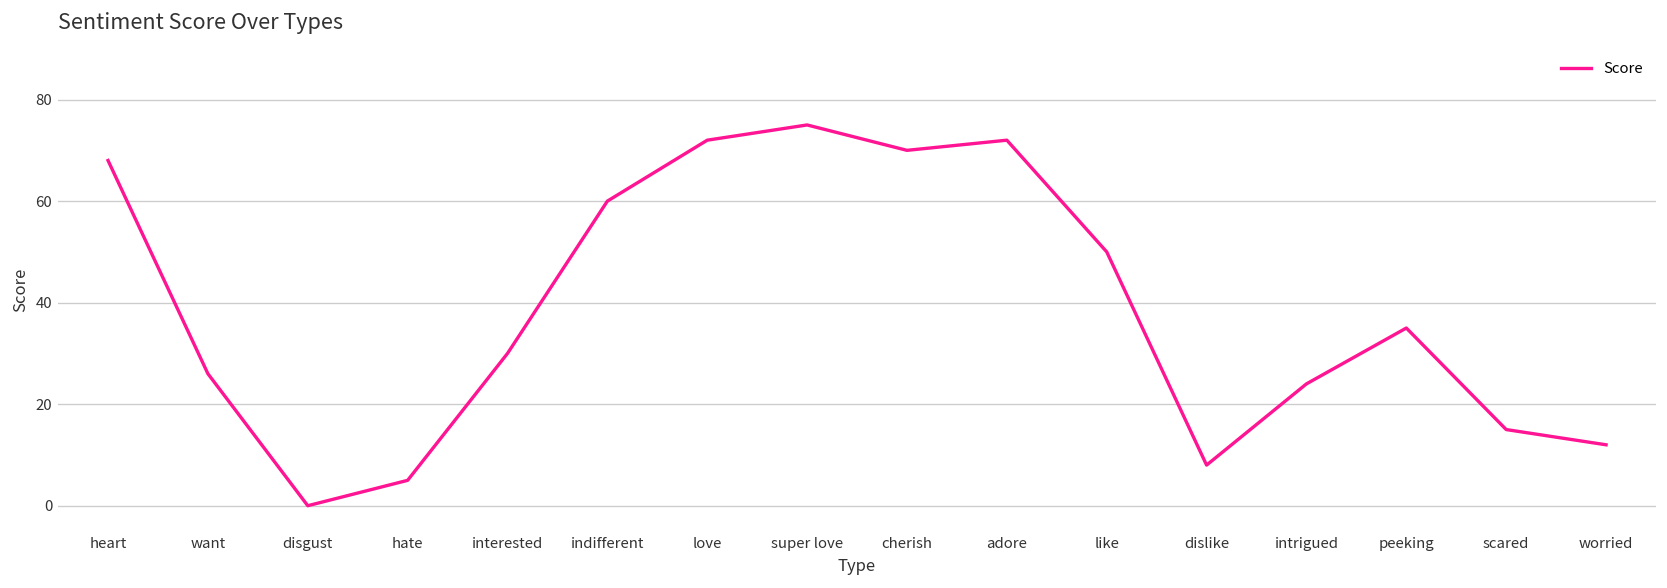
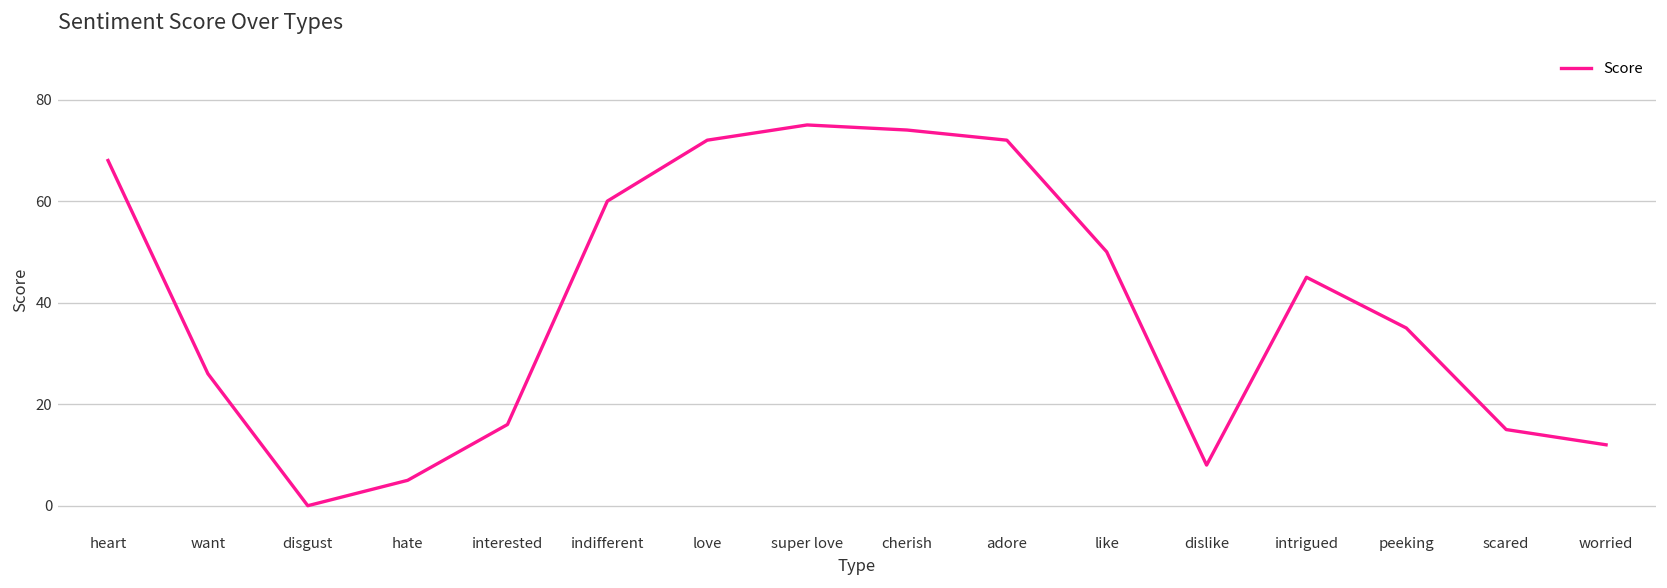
interested: 30 -> 16
cherish: 70 -> 74
intrigued: 24 -> 45
